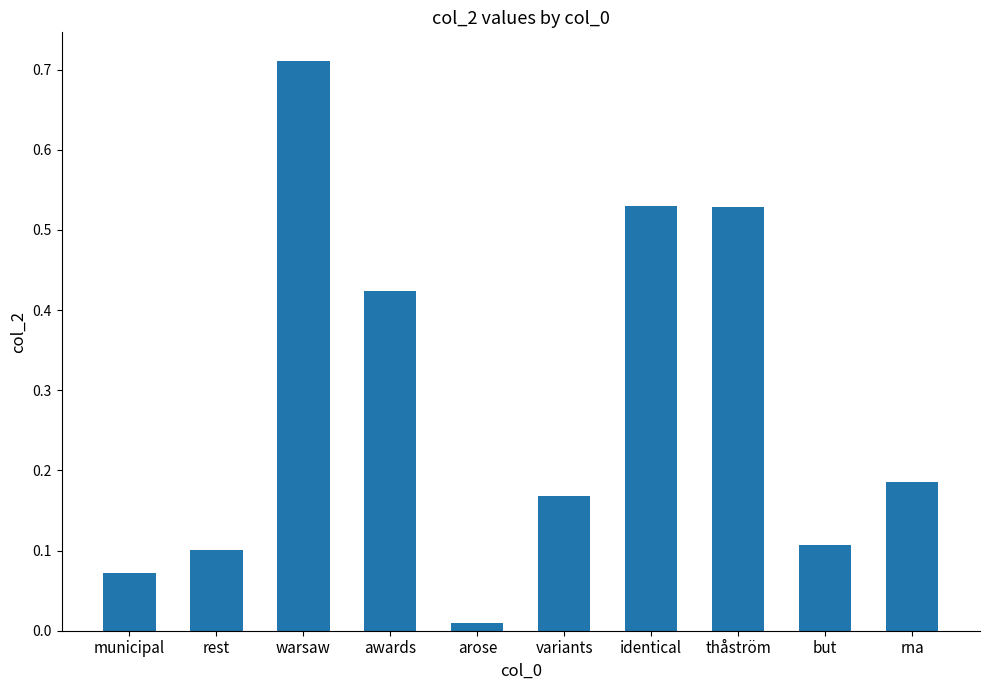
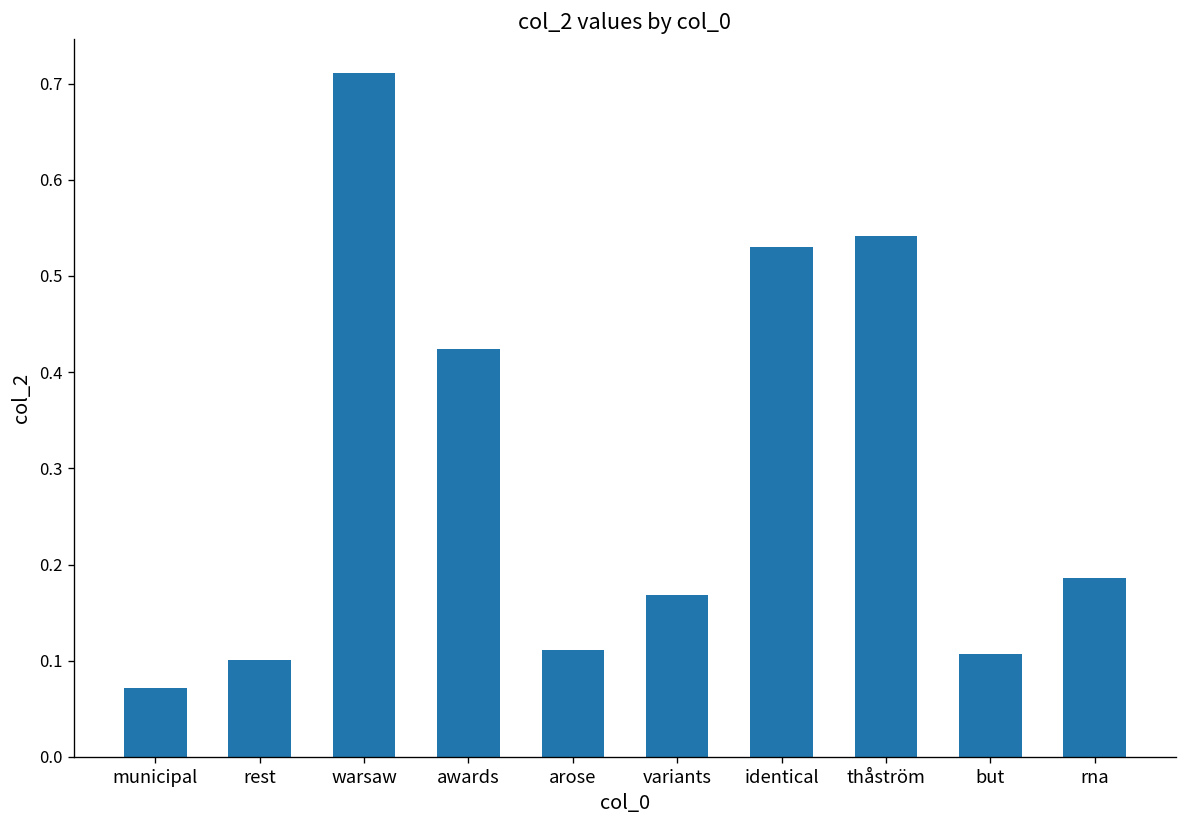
arose: 0.01 -> 0.11
thåström: 0.53 -> 0.54
